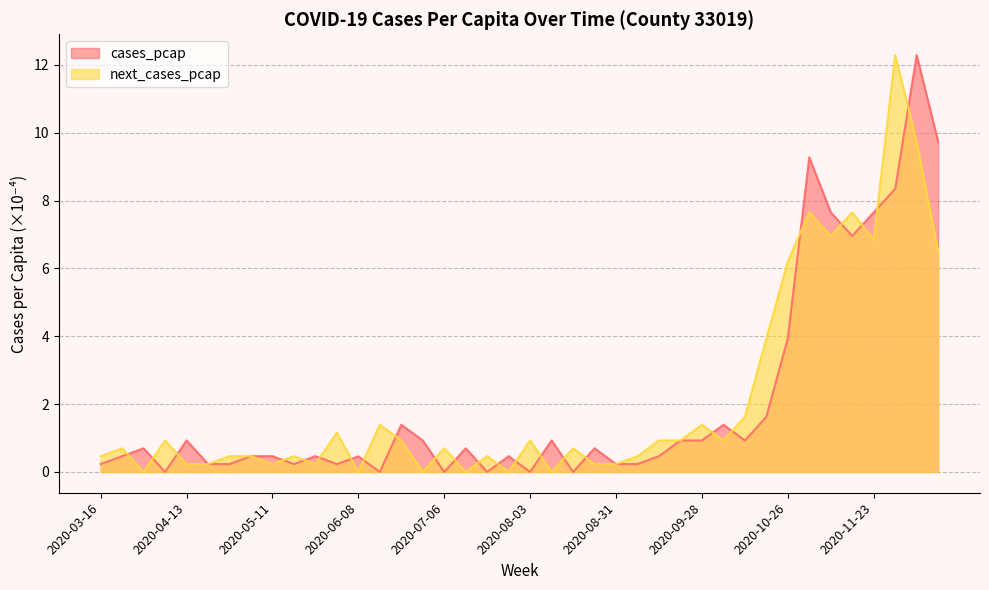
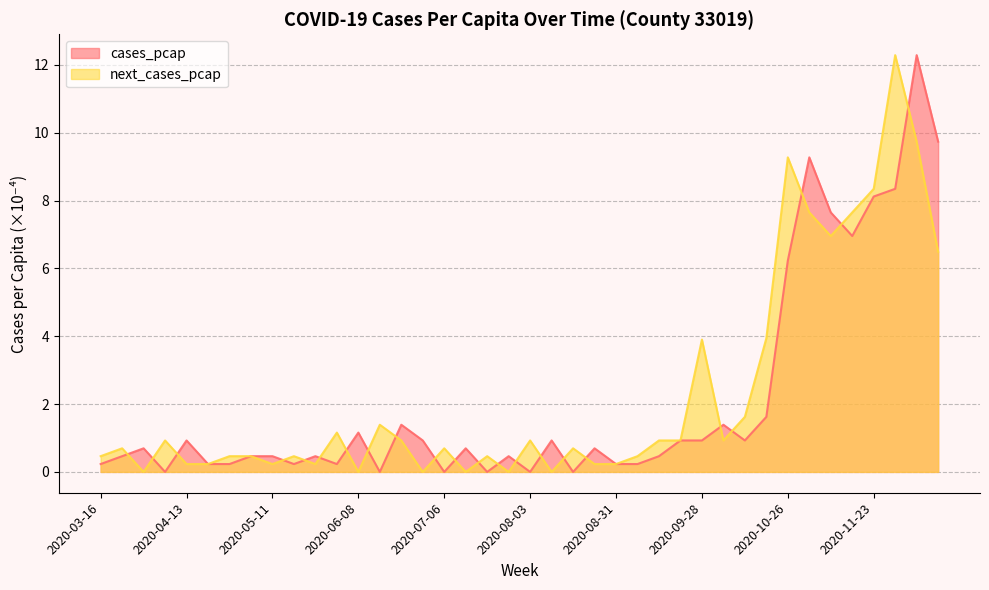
cases_pcap, 2020-06-08: 0.5 -> 1.2
next_cases_pcap, 2020-09-28: 1.4 -> 3.9
cases_pcap, 2020-10-26: 3.9 -> 6.2
next_cases_pcap, 2020-10-26: 6.2 -> 9.3
cases_pcap, 2020-11-23: 7.7 -> 8.1
next_cases_pcap, 2020-11-23: 6.8 -> 8.3
